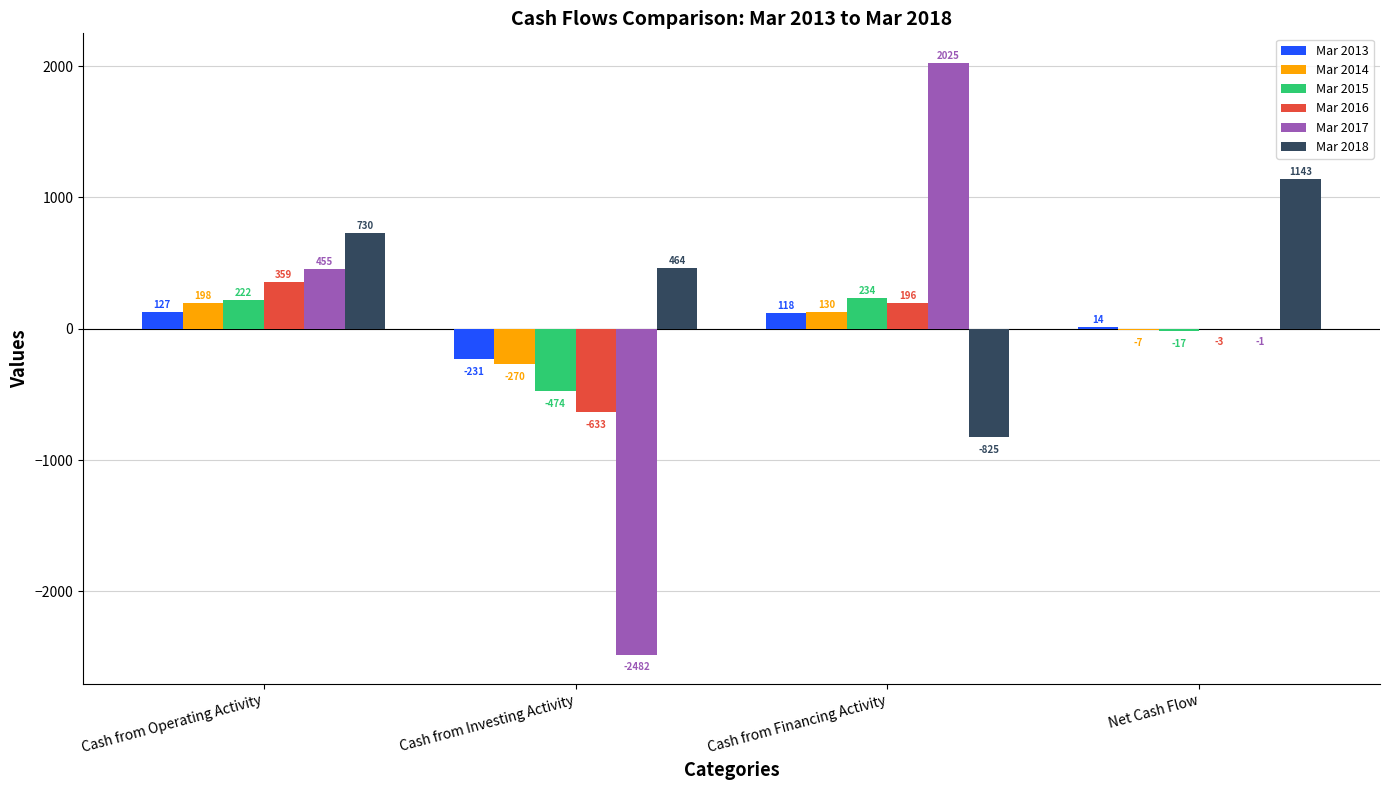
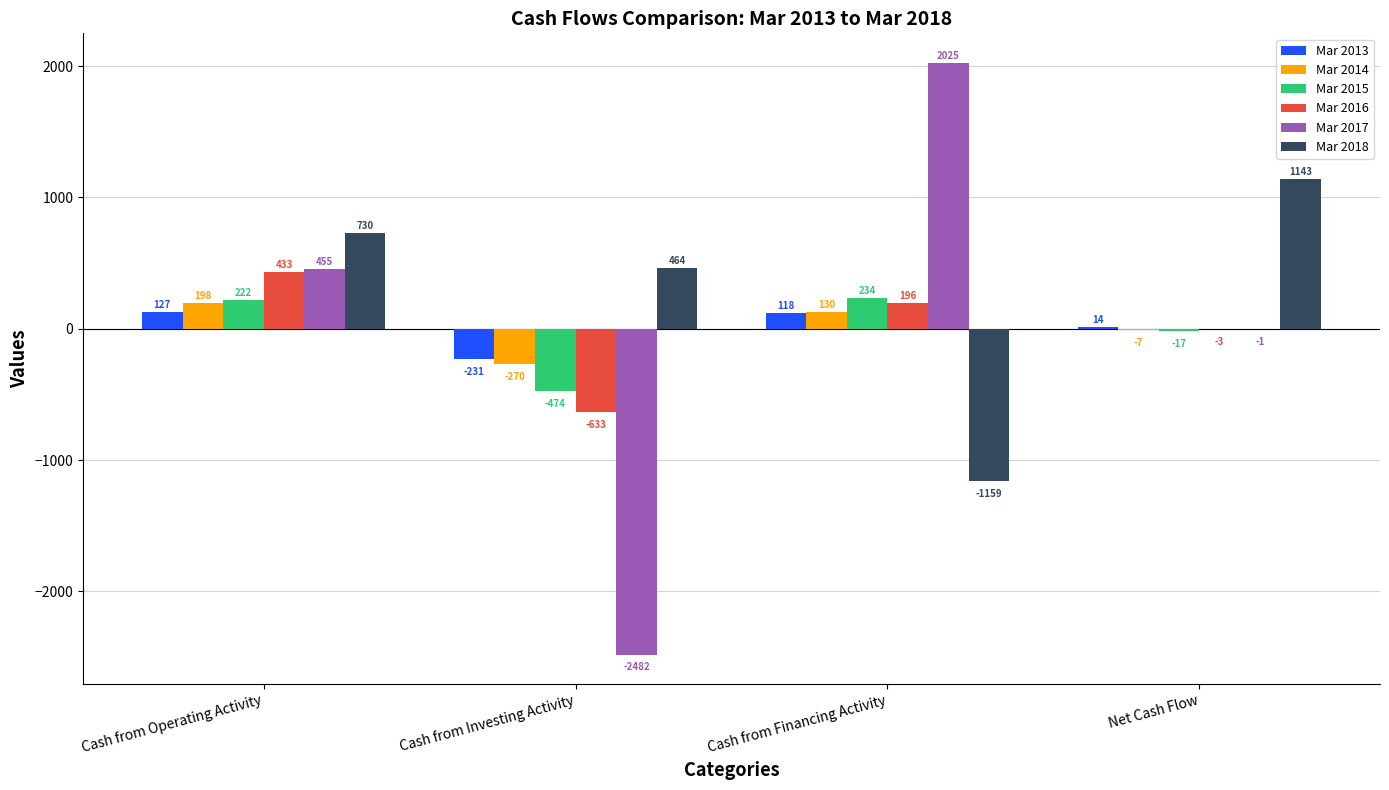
Mar 2016, Cash from Operating Activity: 359 -> 433
Mar 2018, Cash from Financing Activity: -825 -> -1159
